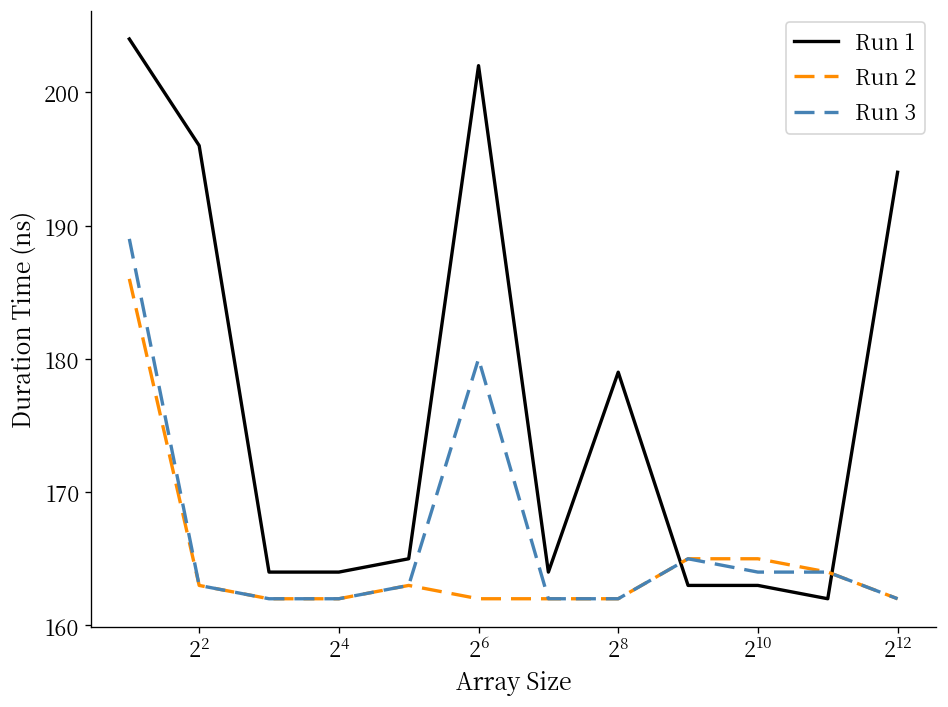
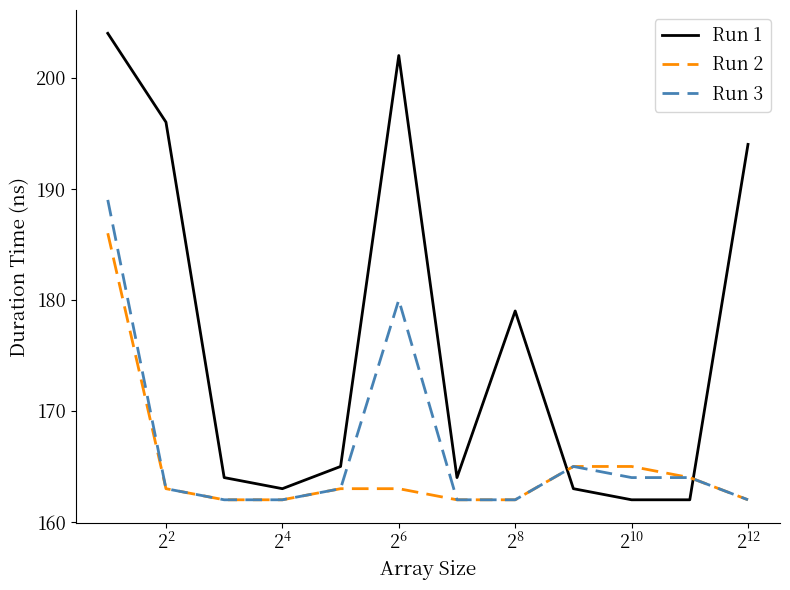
Run 1, 2^4: 164 -> 163
Run 2, 2^6: 162 -> 163
Run 1, 2^10: 163 -> 162
